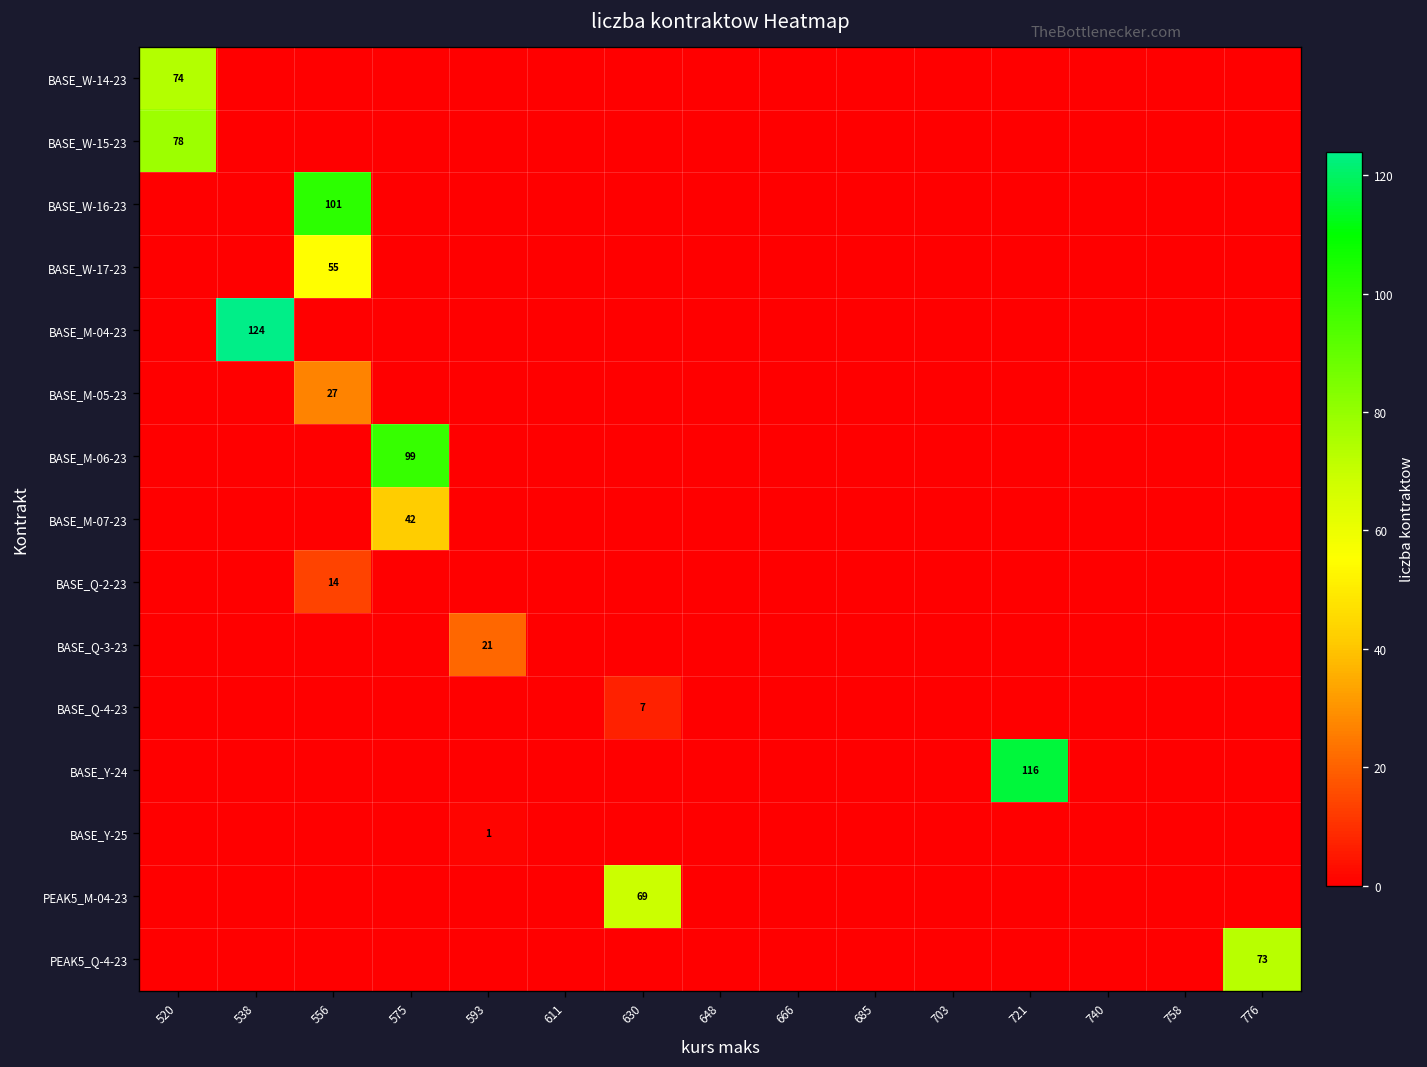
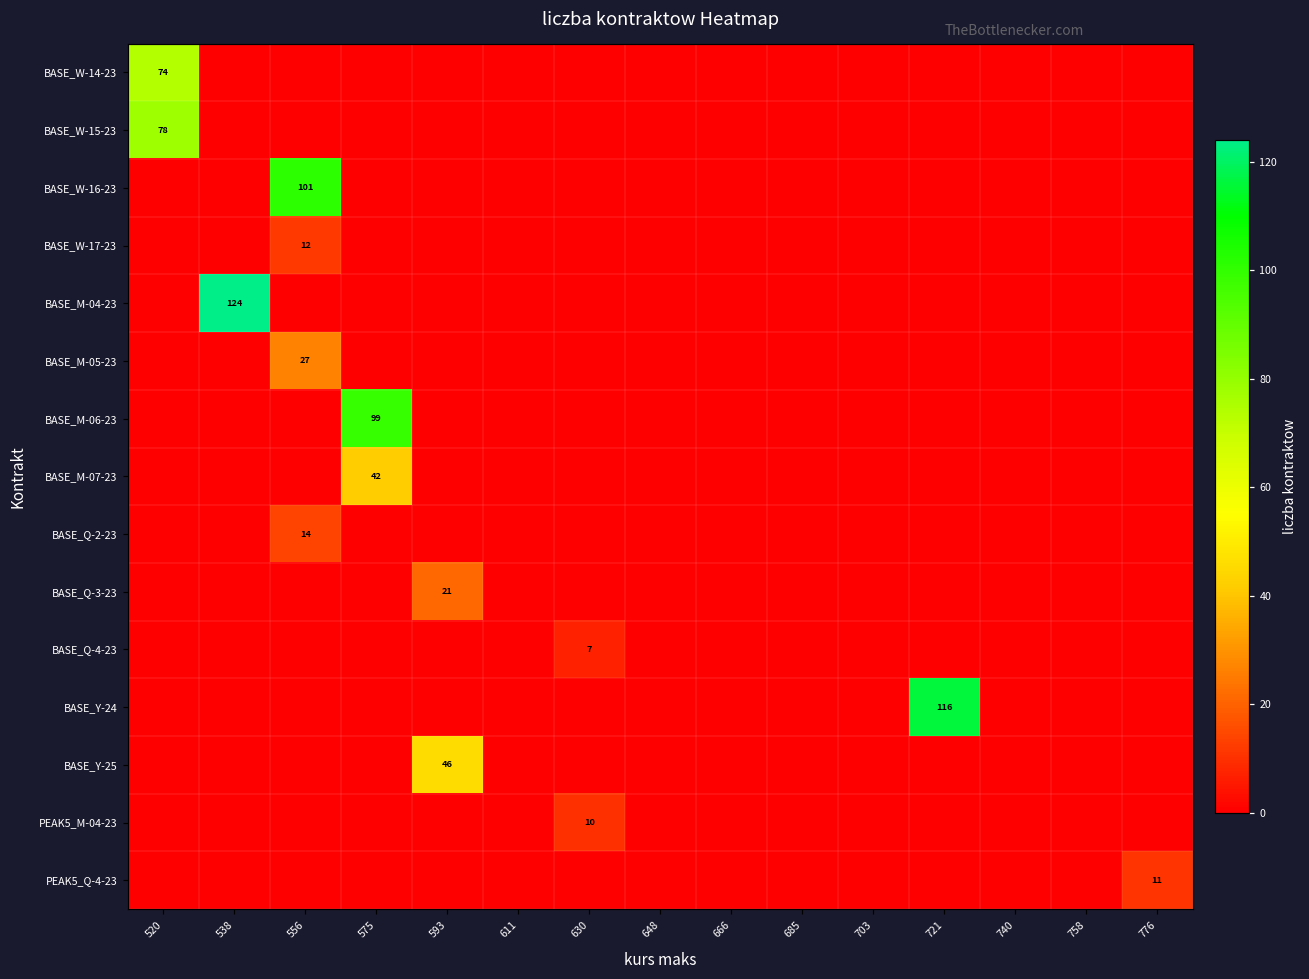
BASE_W-17-23, 556: 55 -> 12
BASE_Y-25, 593: 1 -> 46
PEAK5_M-04-23, 630: 69 -> 10
PEAK5_Q-4-23, 776: 73 -> 11
